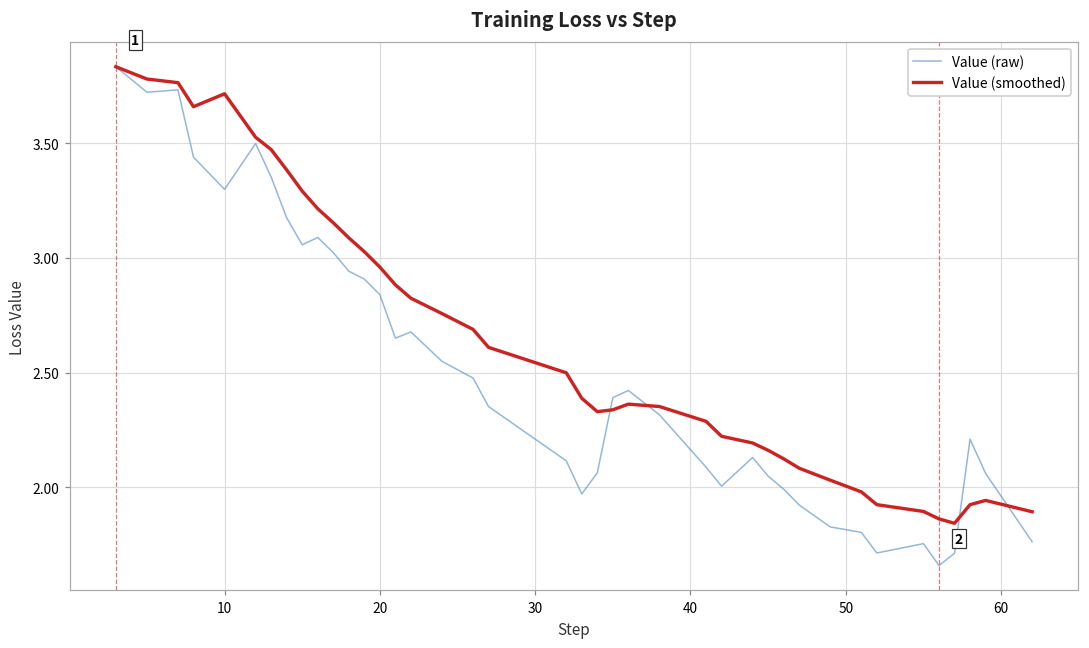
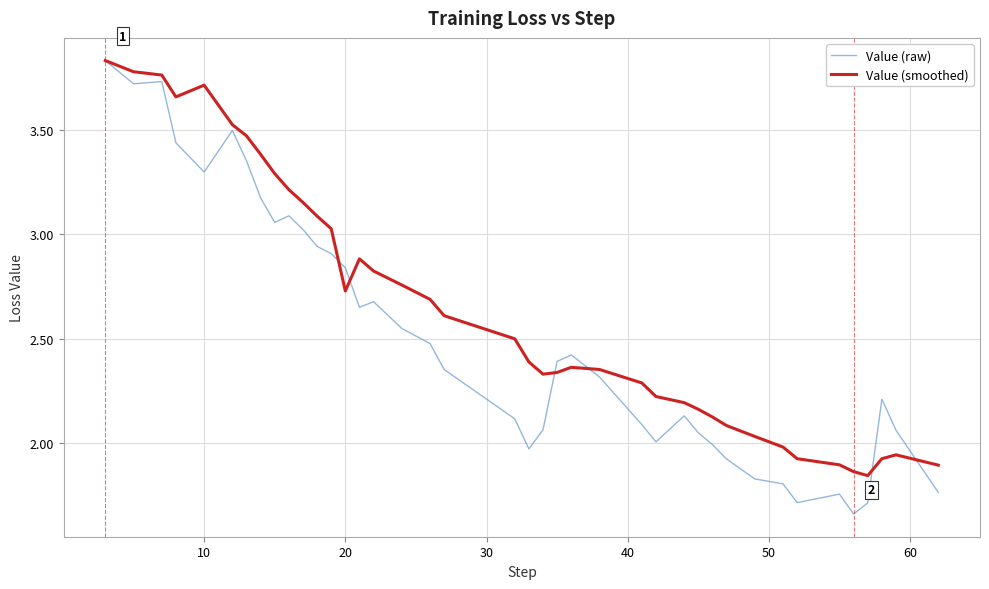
Value (smoothed), 20: 2.96 -> 2.73
